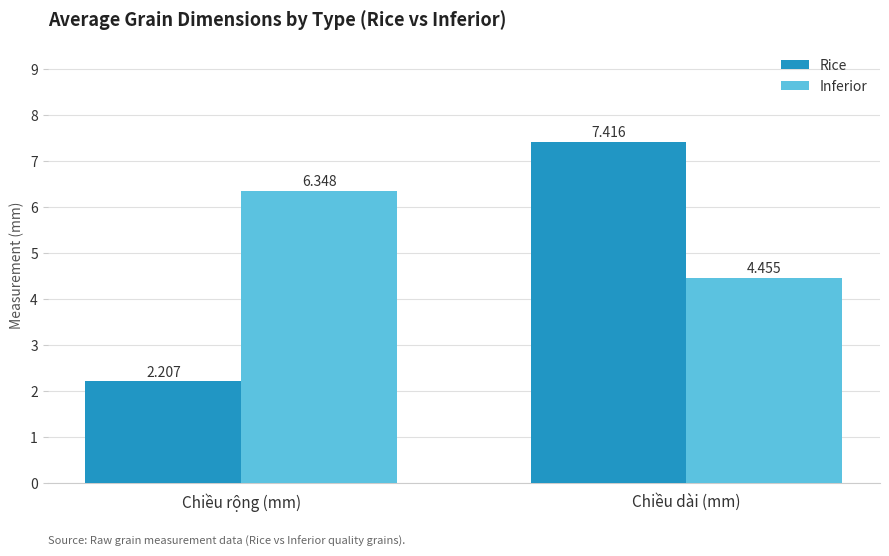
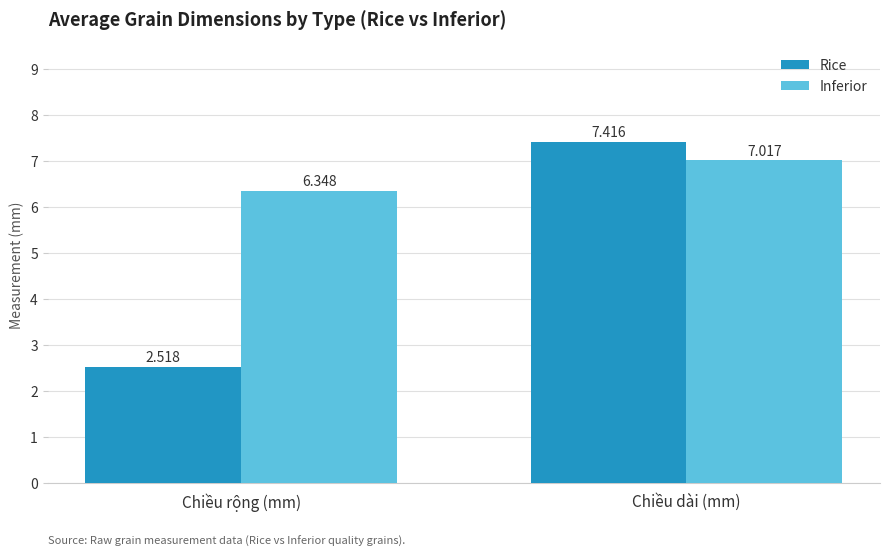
Rice, Chiều rộng (mm): 2.207 -> 2.518
Inferior, Chiều dài (mm): 4.455 -> 7.017
